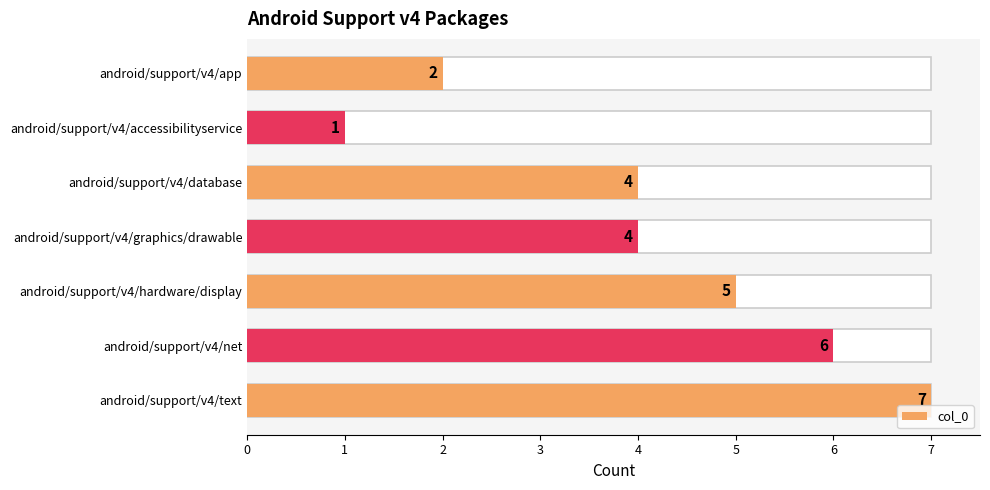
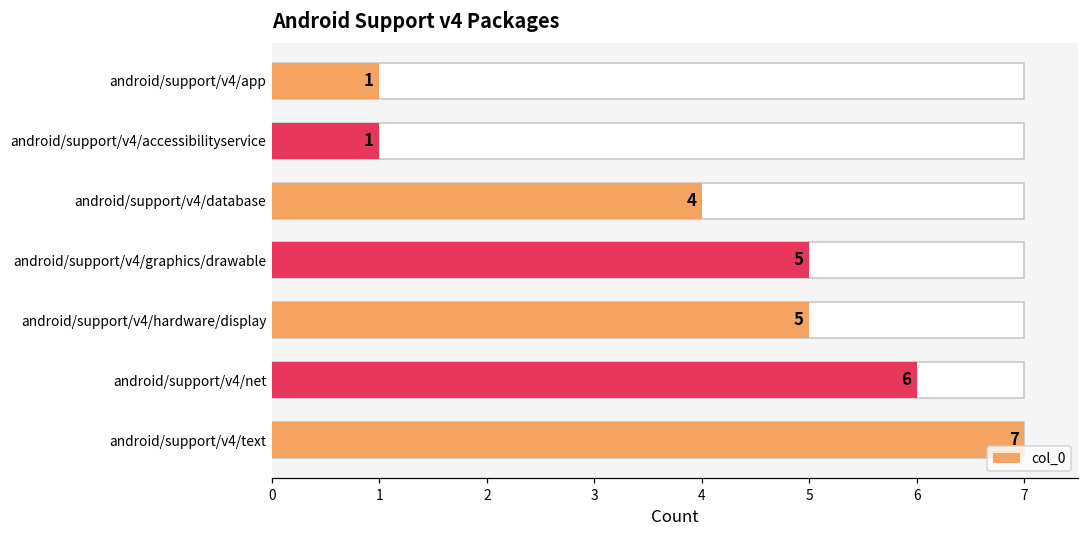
col_0, android/support/v4/app: 2 -> 1
col_0, android/support/v4/graphics/drawable: 4 -> 5
